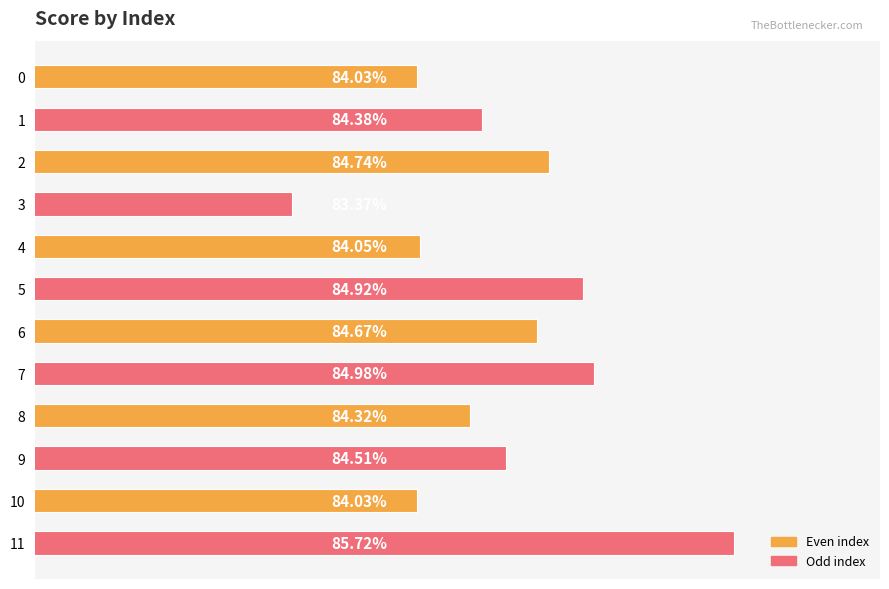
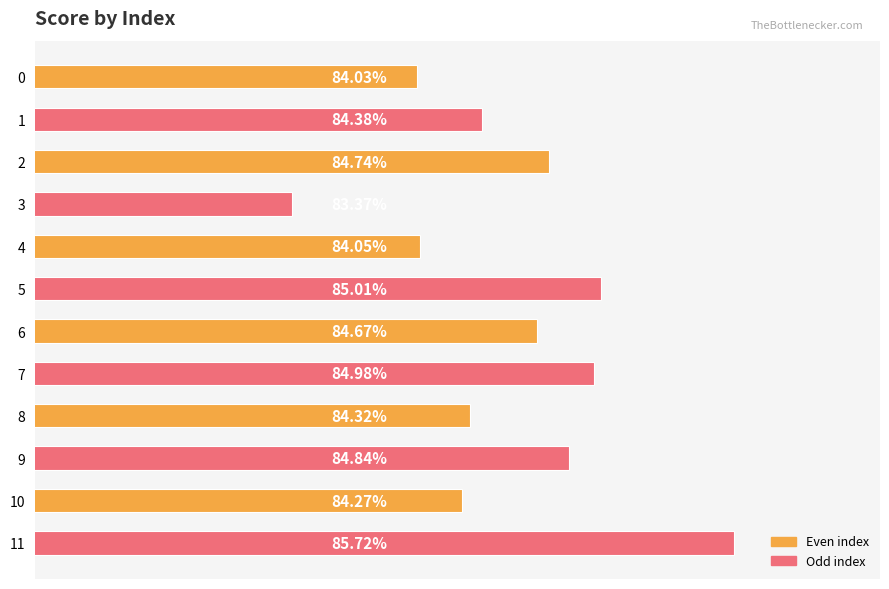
5: 84.92% -> 85.01%
9: 84.51% -> 84.84%
10: 84.03% -> 84.27%
